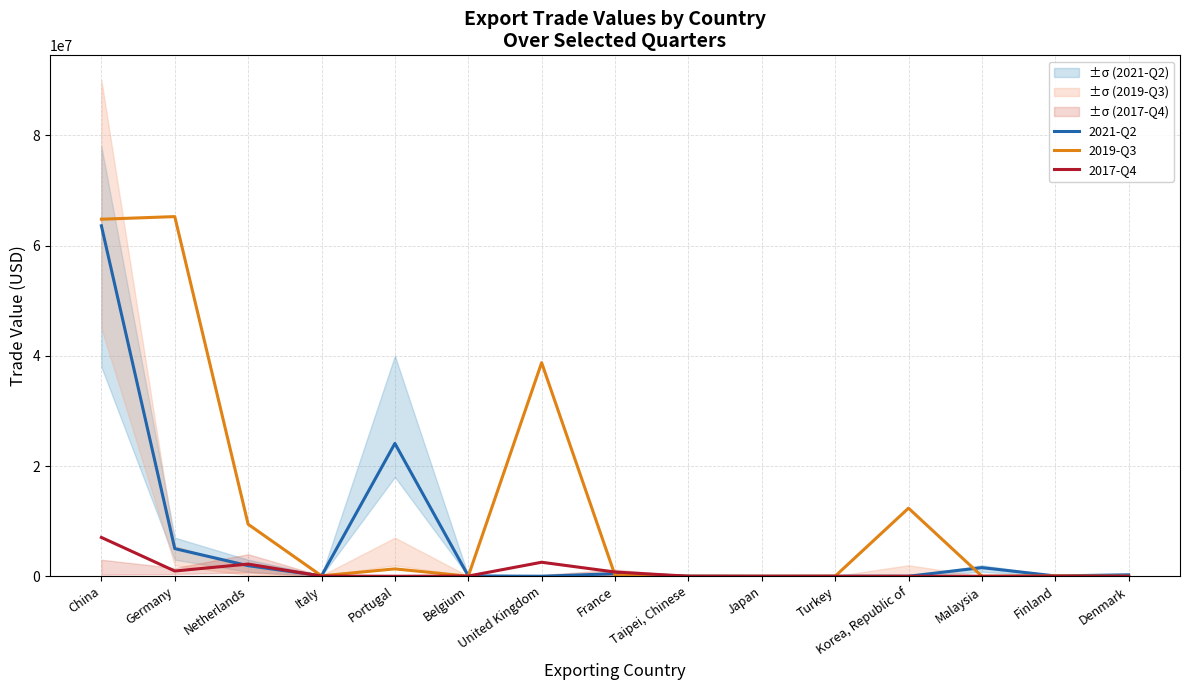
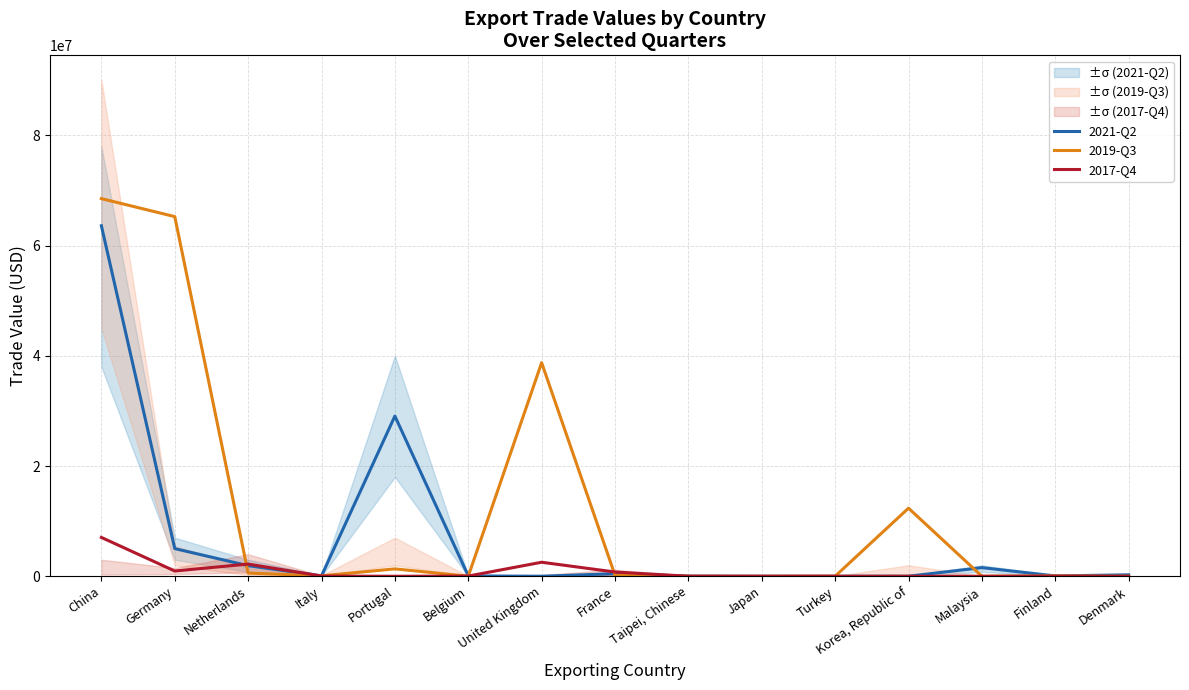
2019-Q3, China: 65000000 -> 69000000
2019-Q3, Netherlands: 9000000 -> 1000000
2021-Q2, Portugal: 24000000 -> 29000000
